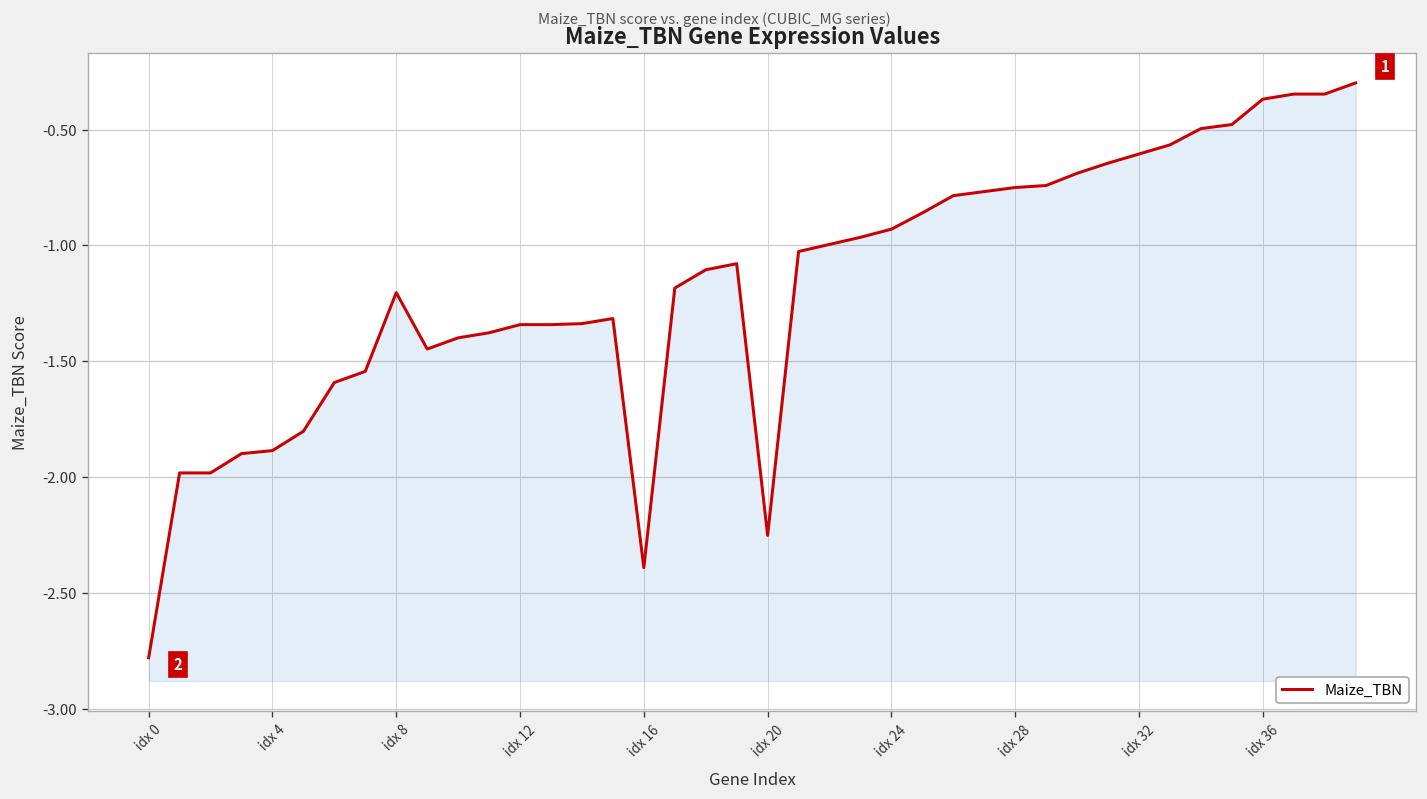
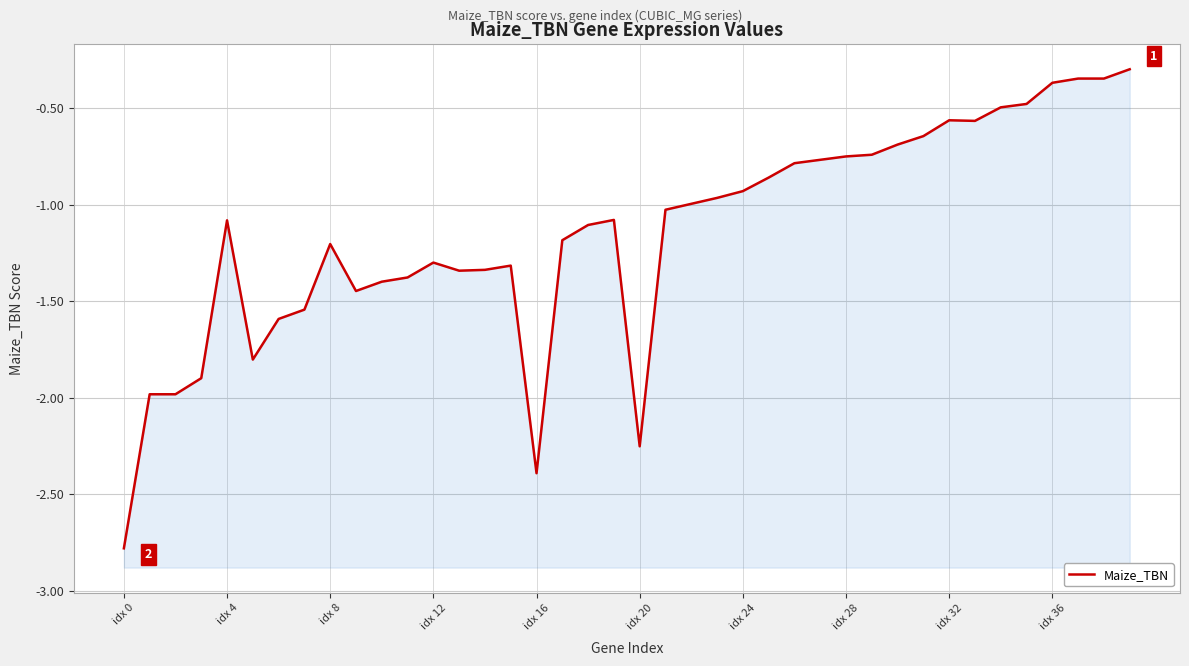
idx 4: -1.89 -> -1.08
idx 12: -1.34 -> -1.30
idx 32: -0.61 -> -0.56
